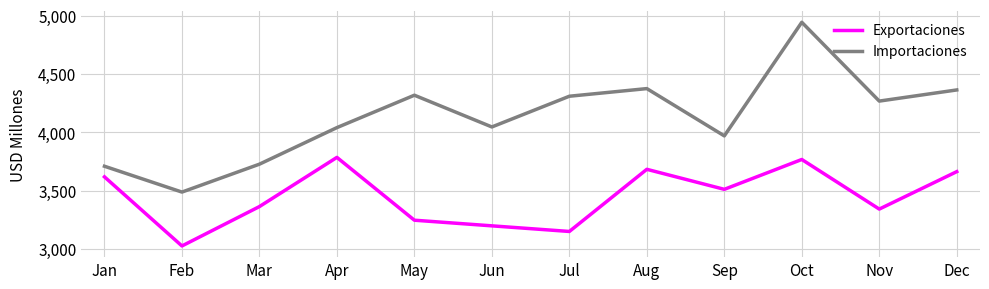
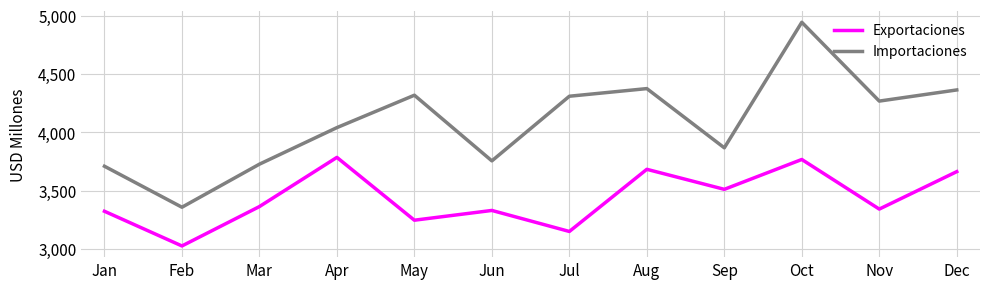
Exportaciones, Jan: 3,620 -> 3,320
Importaciones, Feb: 3,490 -> 3,360
Exportaciones, Jun: 3,200 -> 3,330
Importaciones, Jun: 4,050 -> 3,760
Importaciones, Sep: 3,970 -> 3,870
